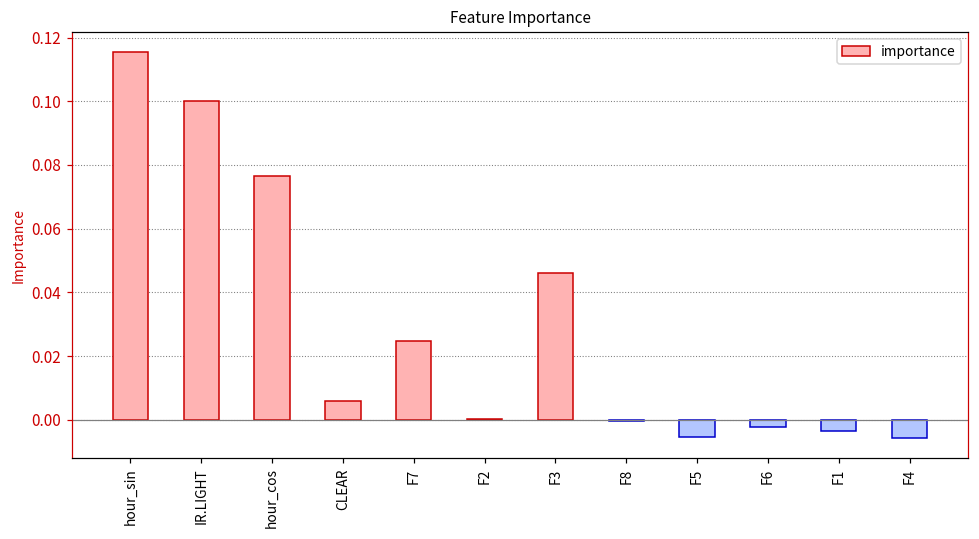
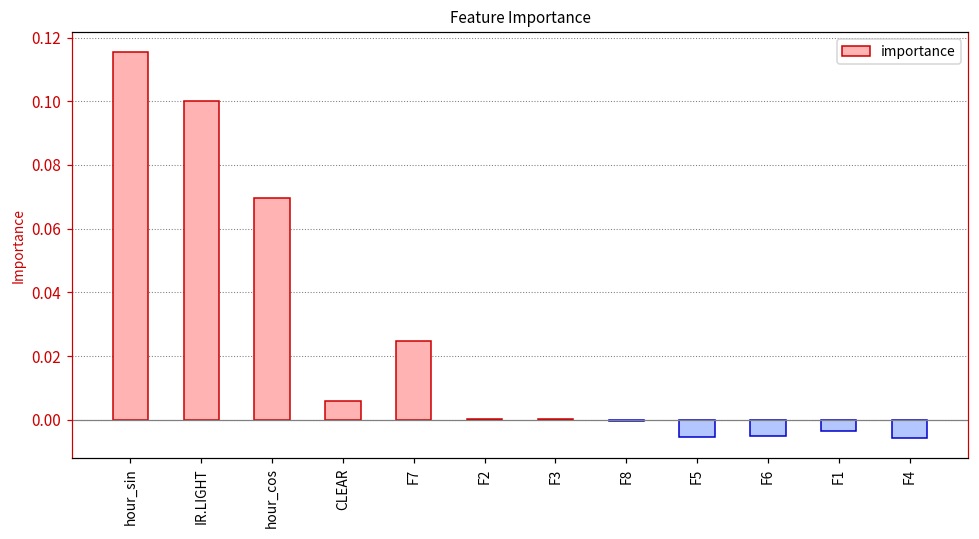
hour_cos: 0.077 -> 0.070
F3: 0.046 -> 0.000
F6: -0.002 -> -0.005
